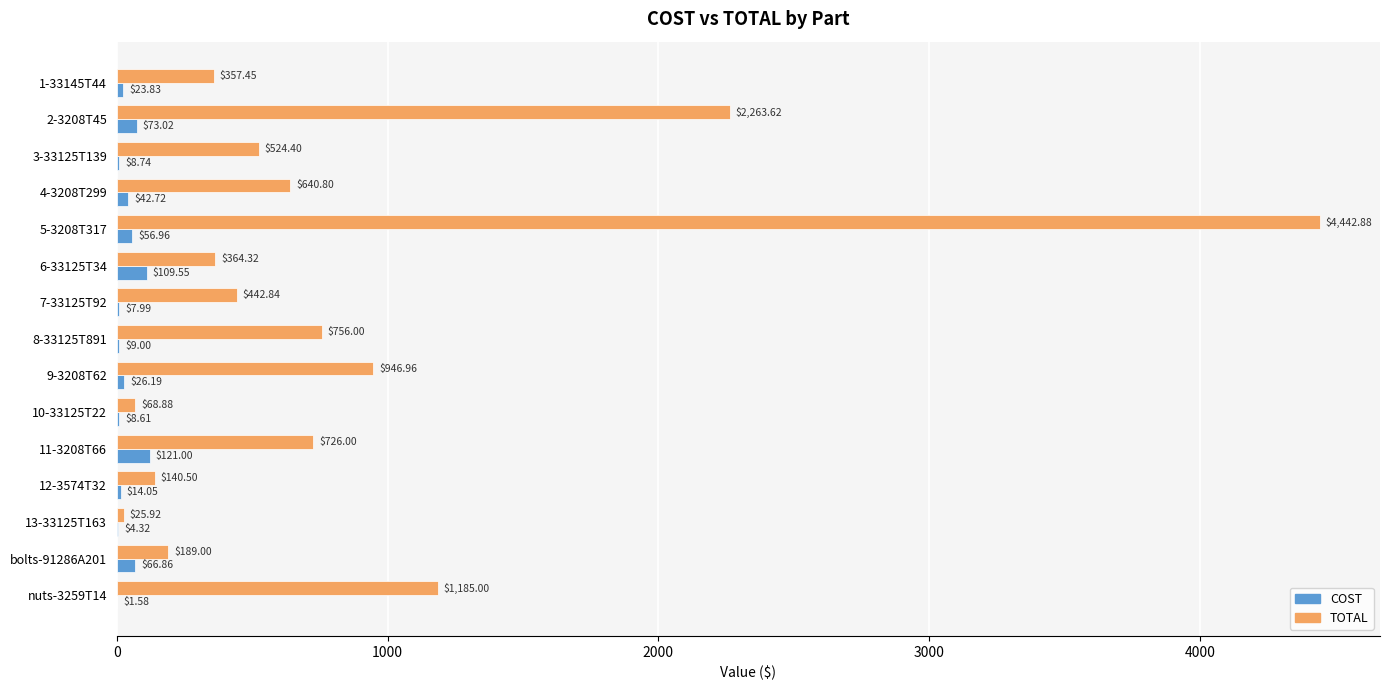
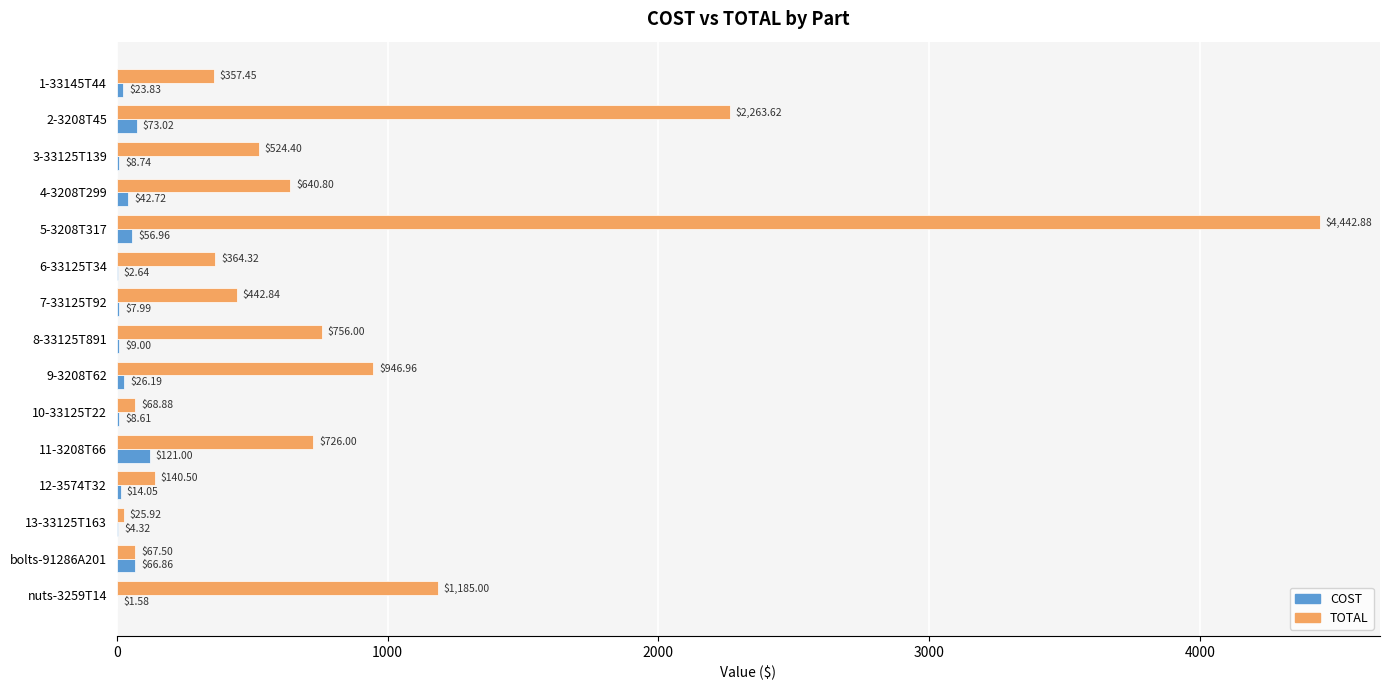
COST, 6-33125T34: $109.55 -> $2.64
TOTAL, bolts-91286A201: $189.00 -> $67.50
